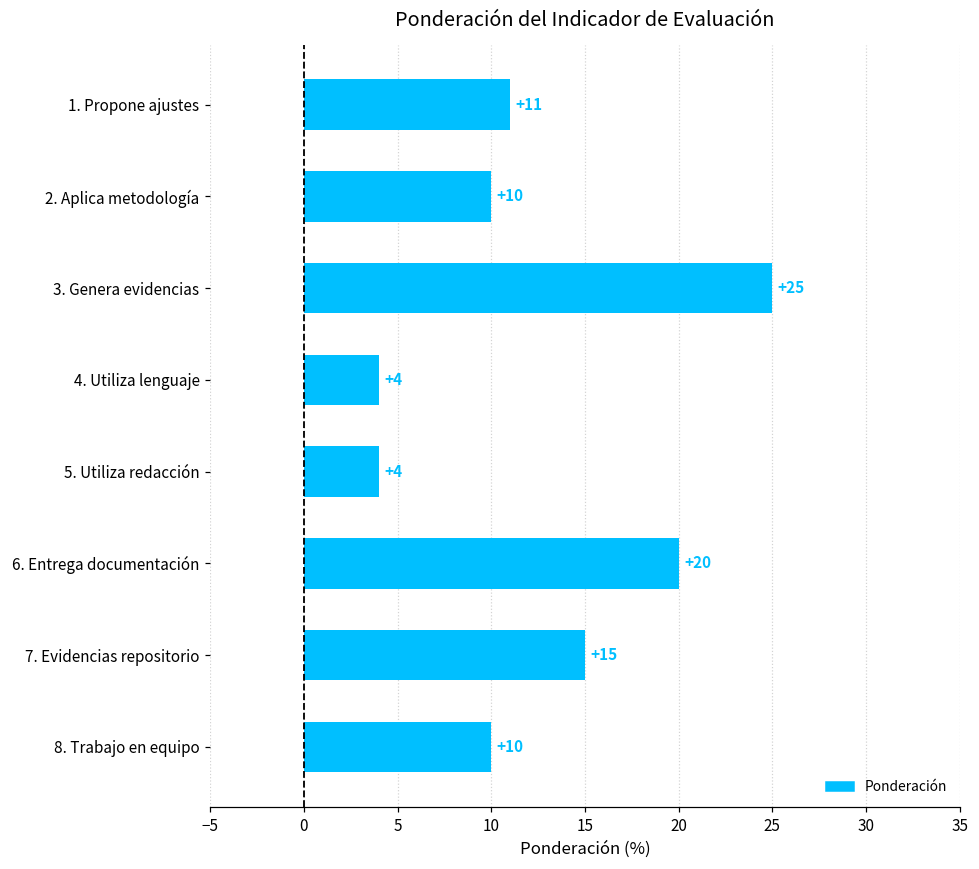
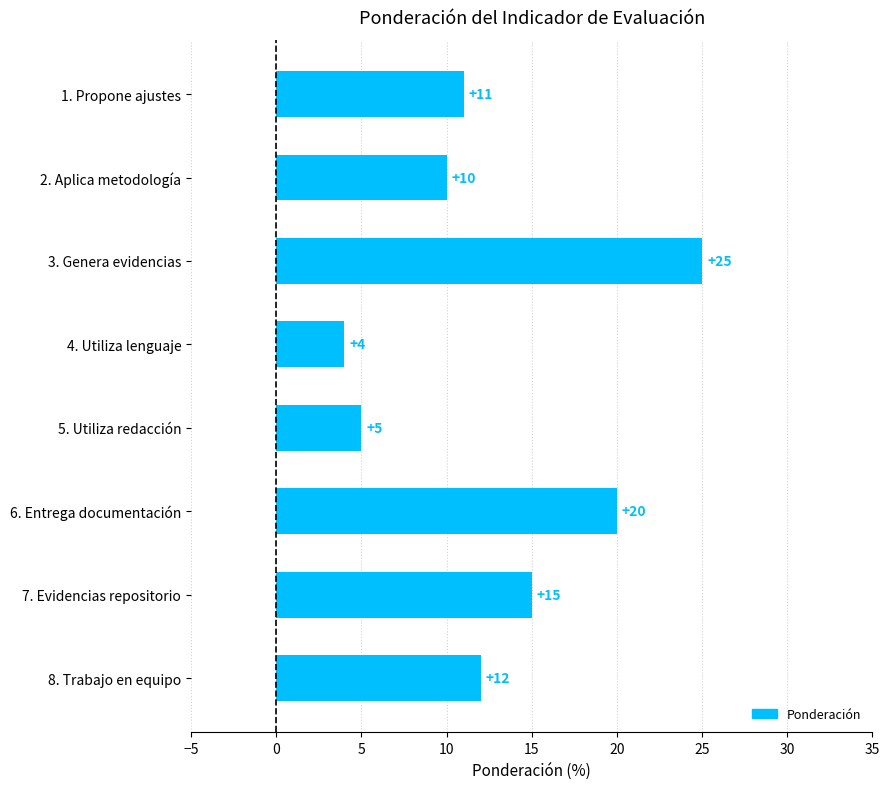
5. Utiliza redacción: +4 -> +5
8. Trabajo en equipo: +10 -> +12
